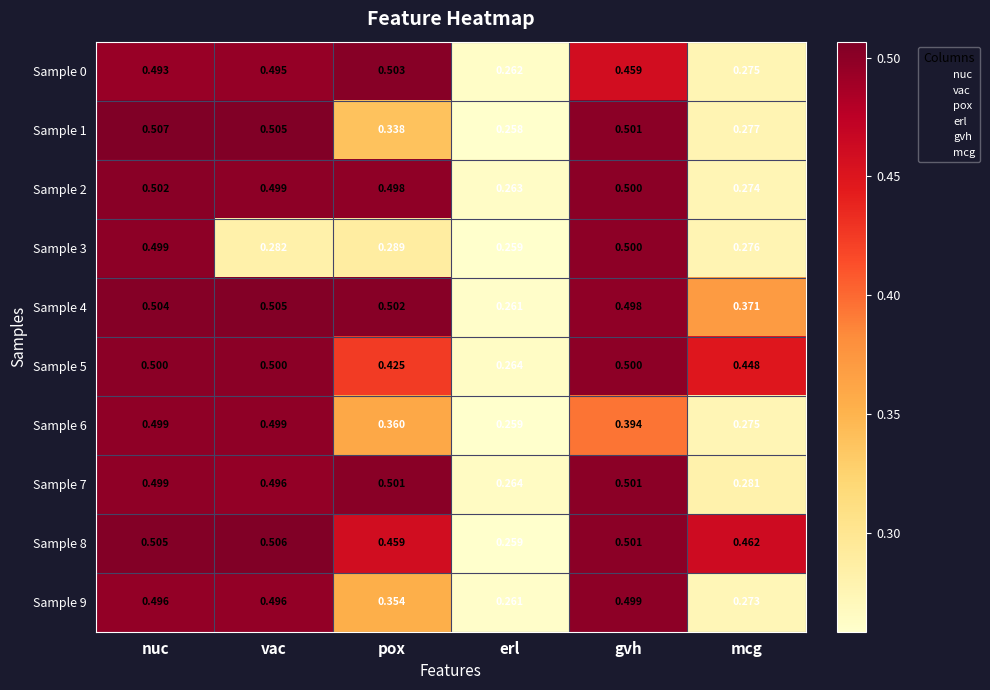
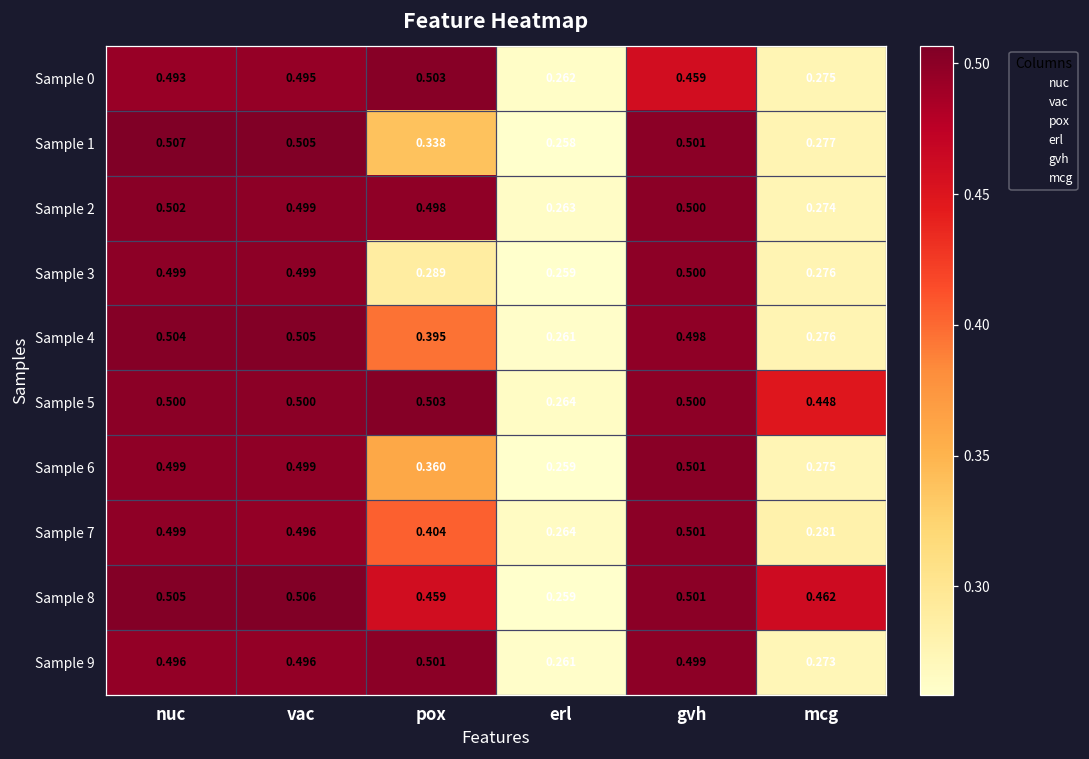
Sample 3, vac: 0.282 -> 0.499
Sample 4, pox: 0.502 -> 0.395
Sample 4, mcg: 0.371 -> 0.276
Sample 5, pox: 0.425 -> 0.503
Sample 6, gvh: 0.394 -> 0.501
Sample 7, pox: 0.501 -> 0.404
Sample 9, pox: 0.354 -> 0.501
